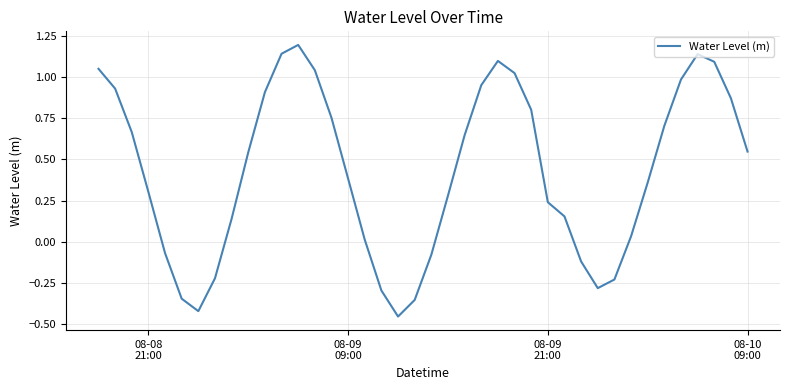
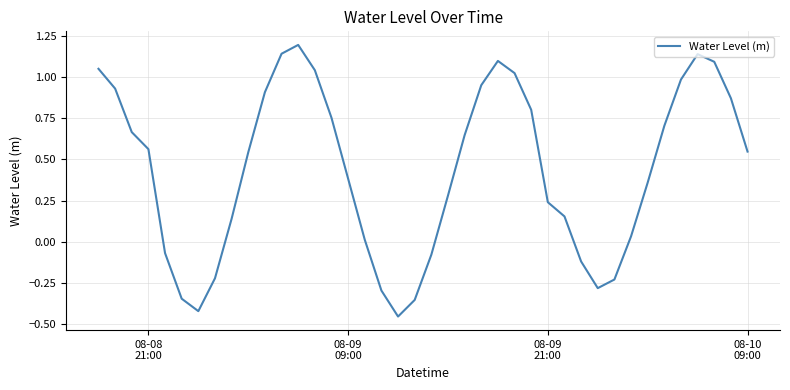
08-08 21:00: 0.30 -> 0.56
